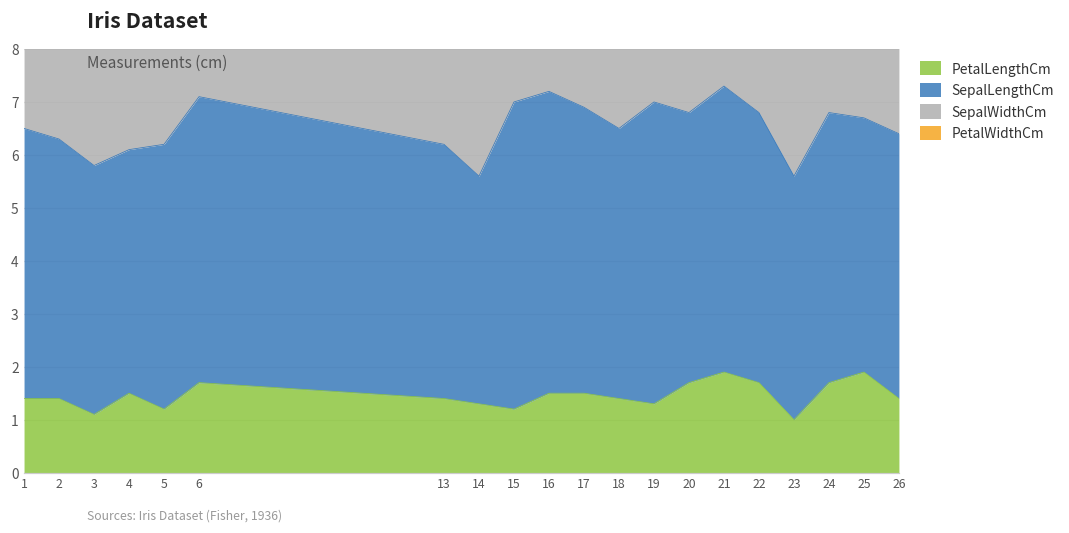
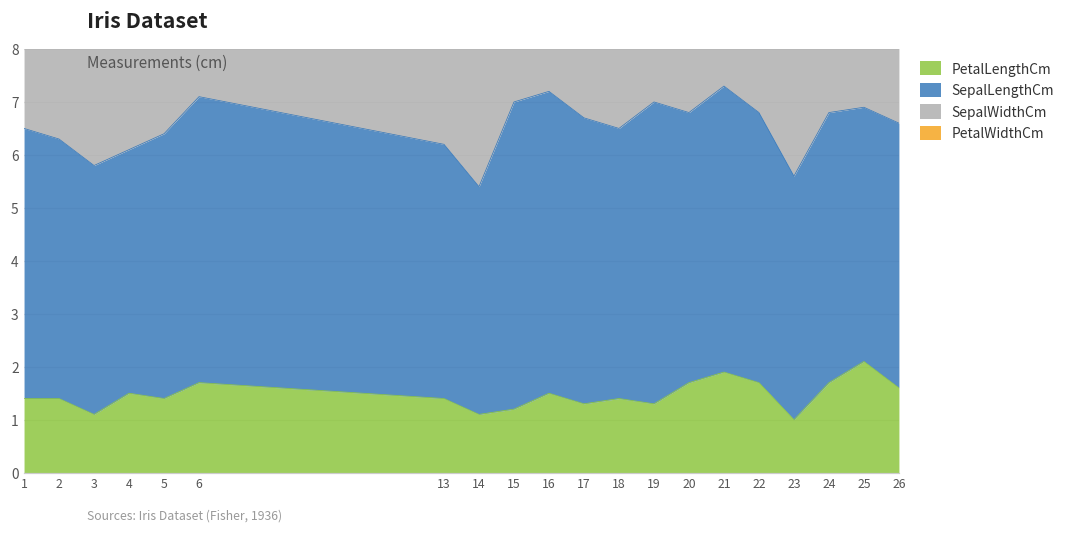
PetalLengthCm, 5: 1.2 -> 1.4
PetalLengthCm, 14: 1.3 -> 1.1
PetalLengthCm, 17: 1.5 -> 1.3
PetalLengthCm, 25: 1.9 -> 2.1
PetalLengthCm, 26: 1.4 -> 1.6
